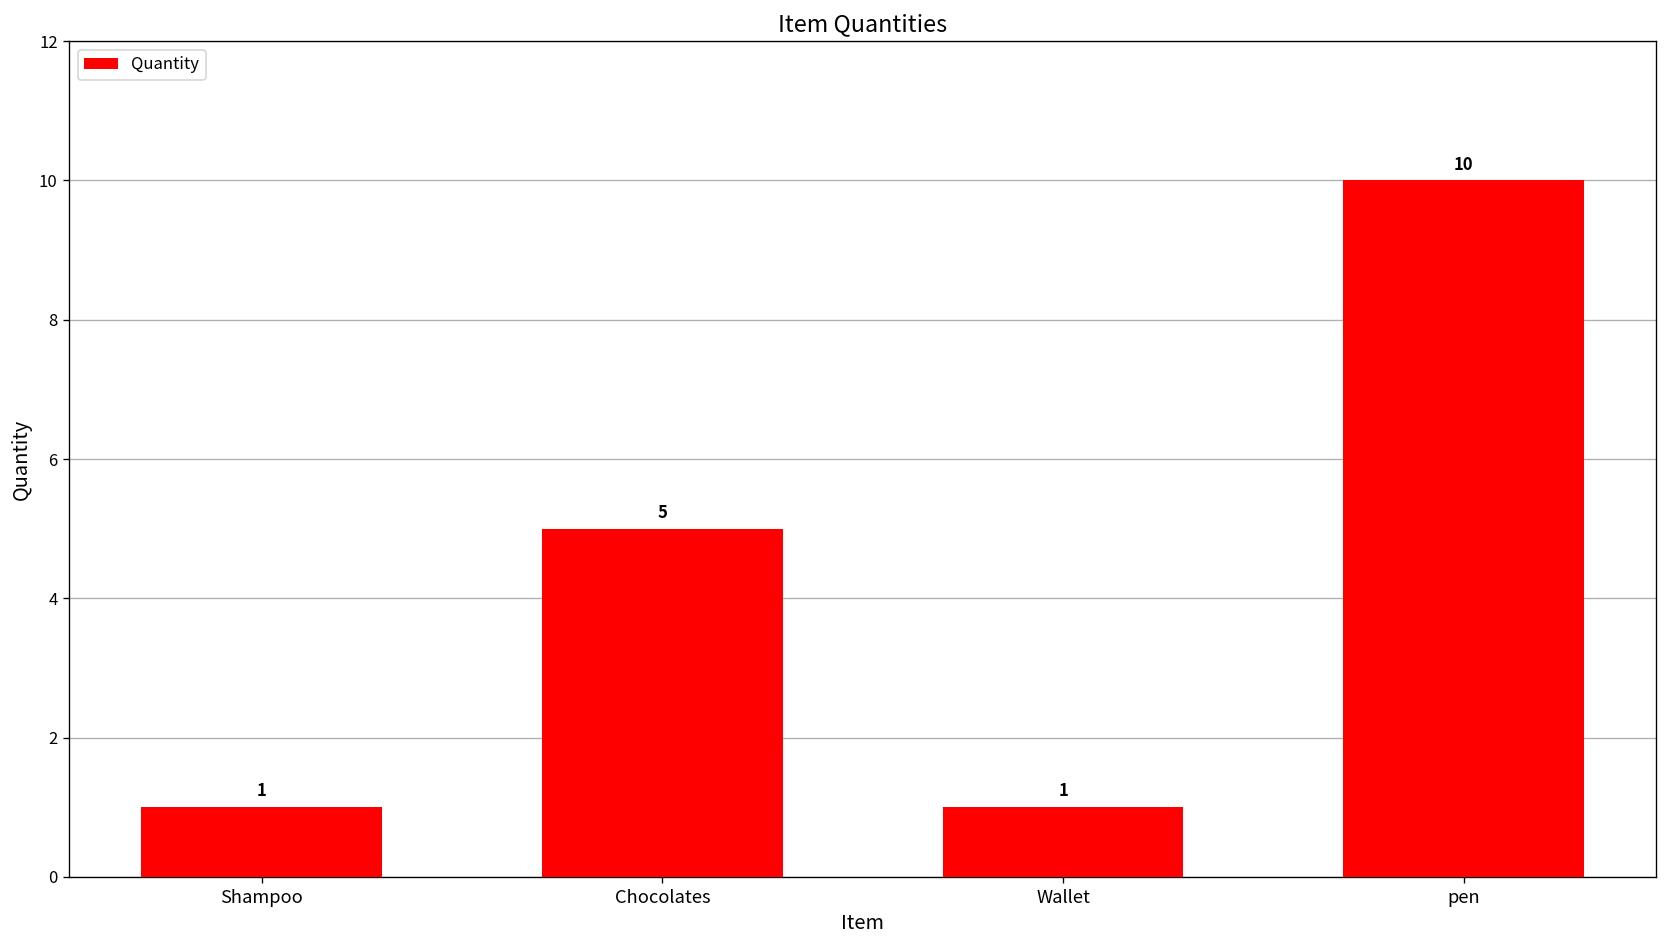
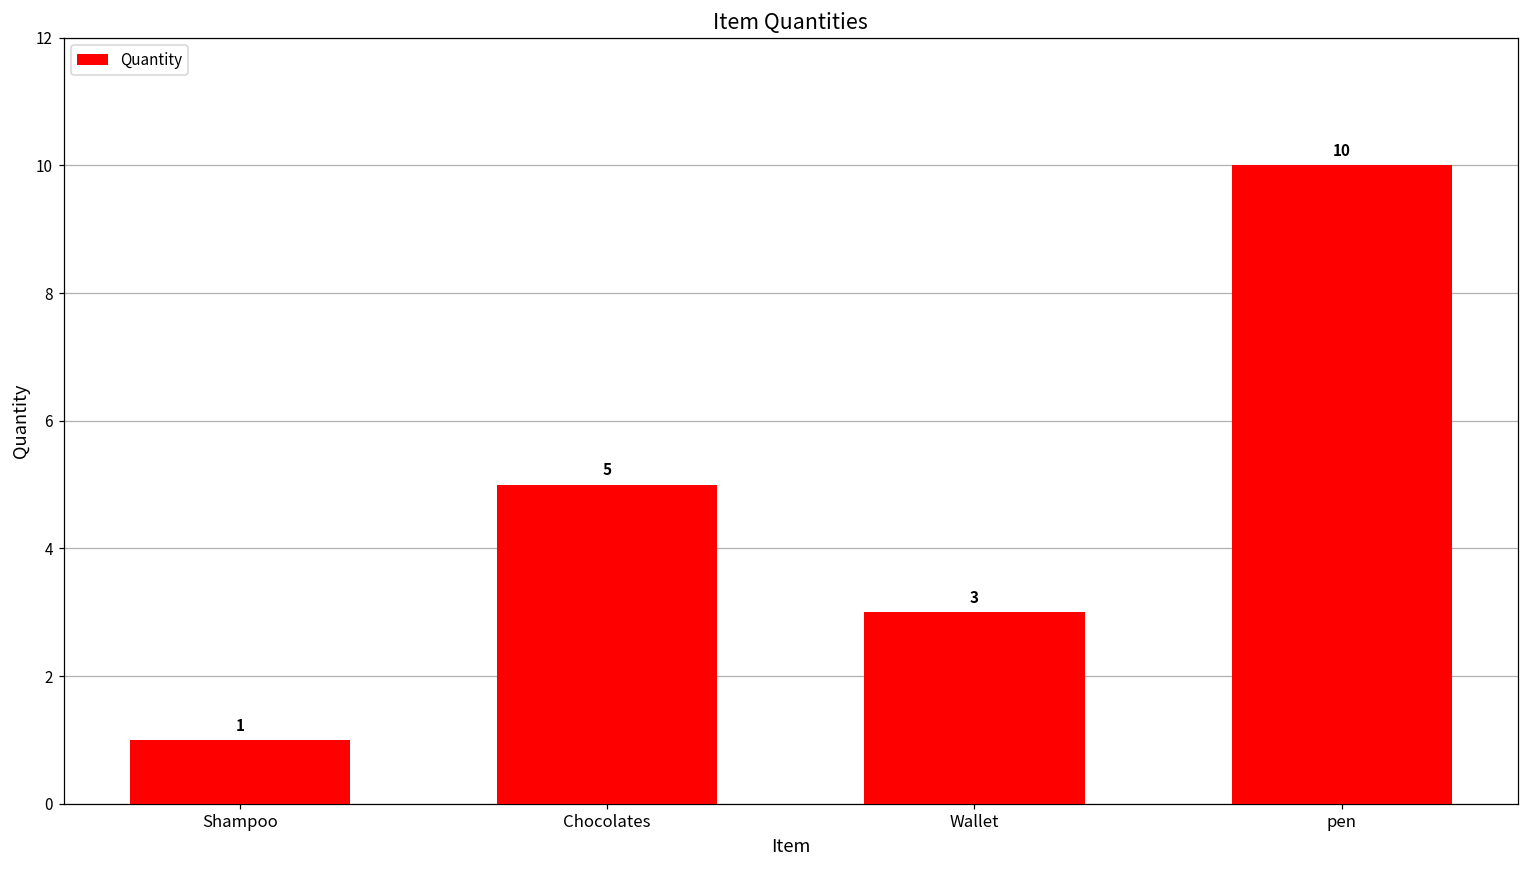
Wallet: 1 -> 3
